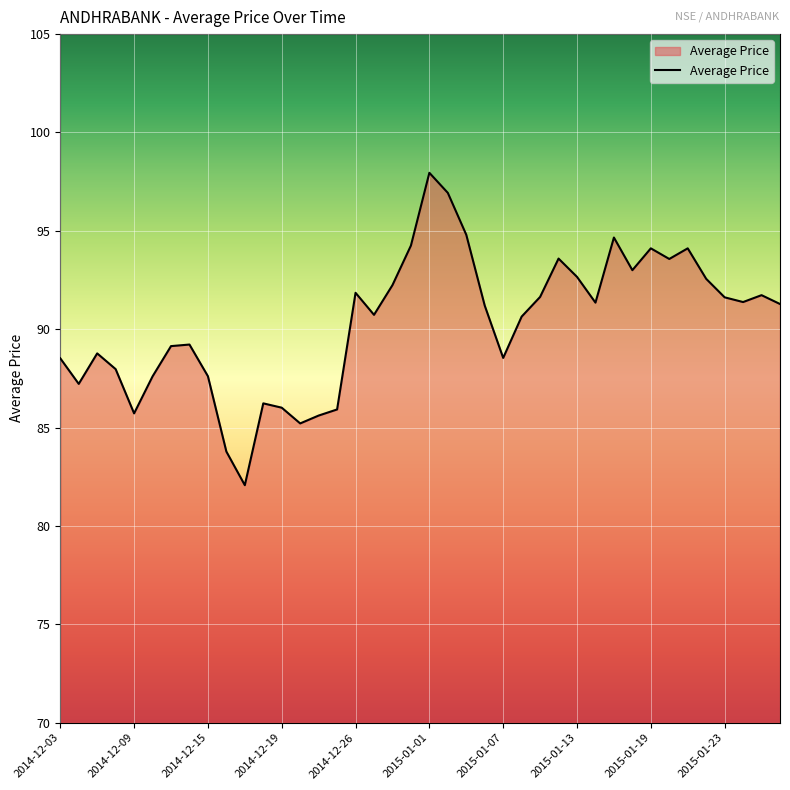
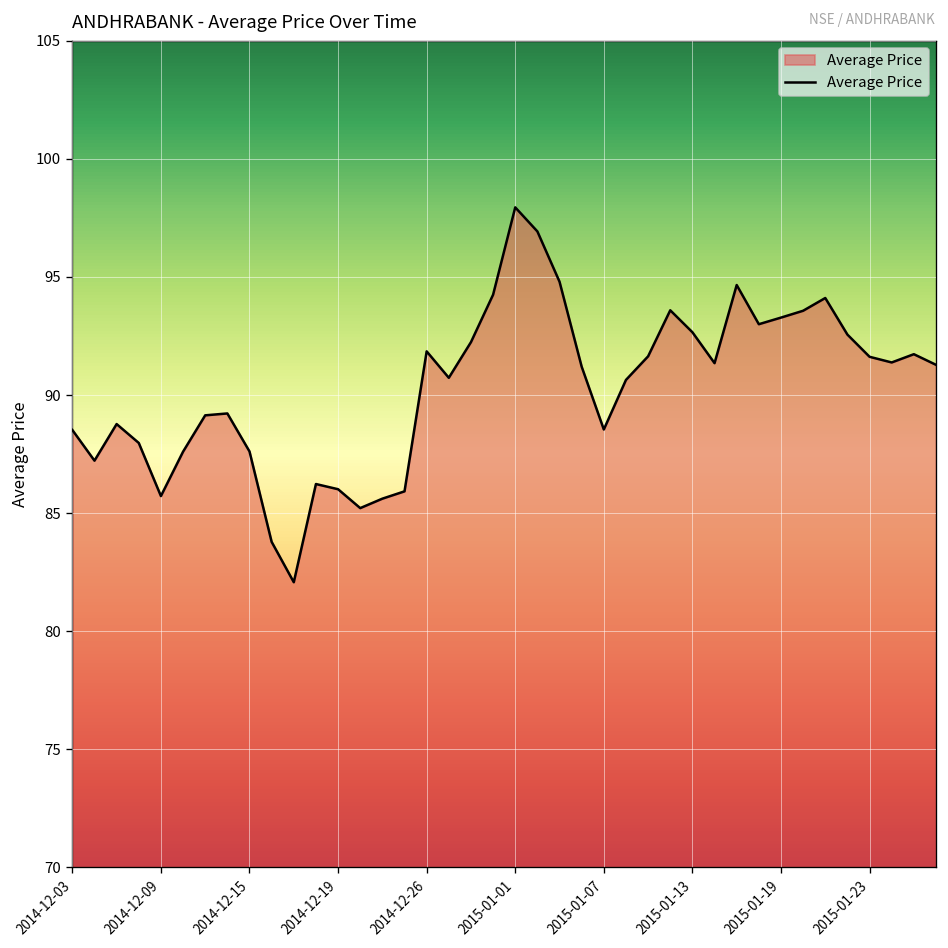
2015-01-19: 94.1 -> 93.3
